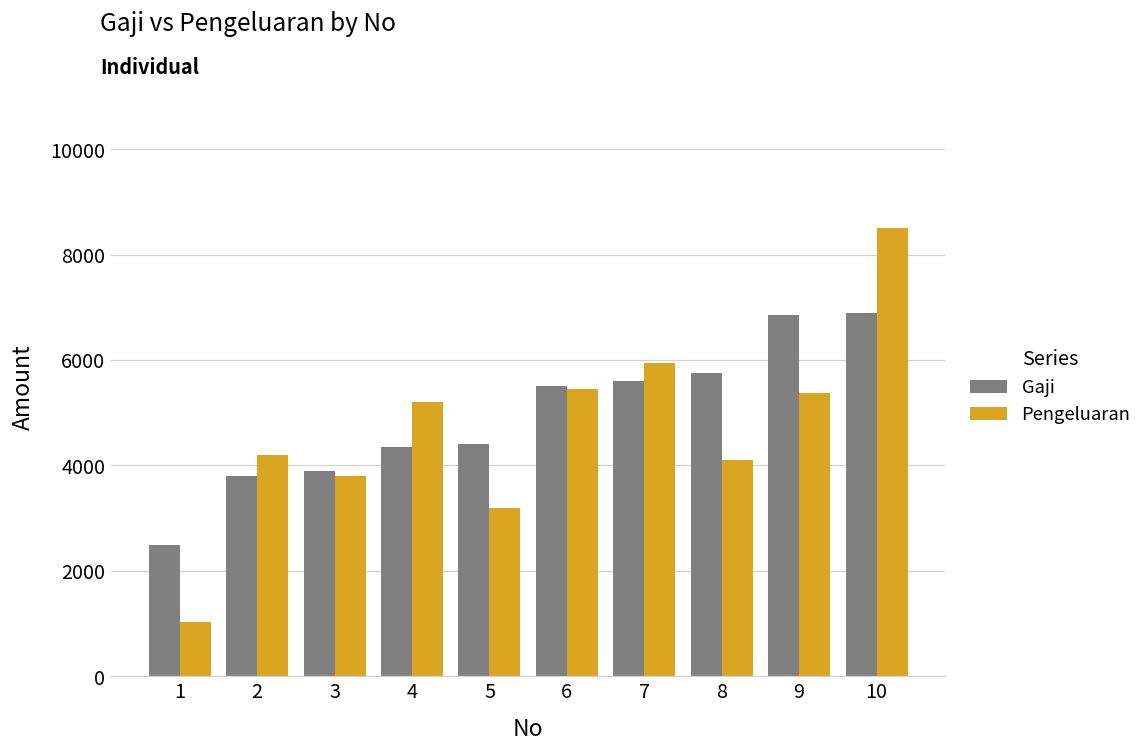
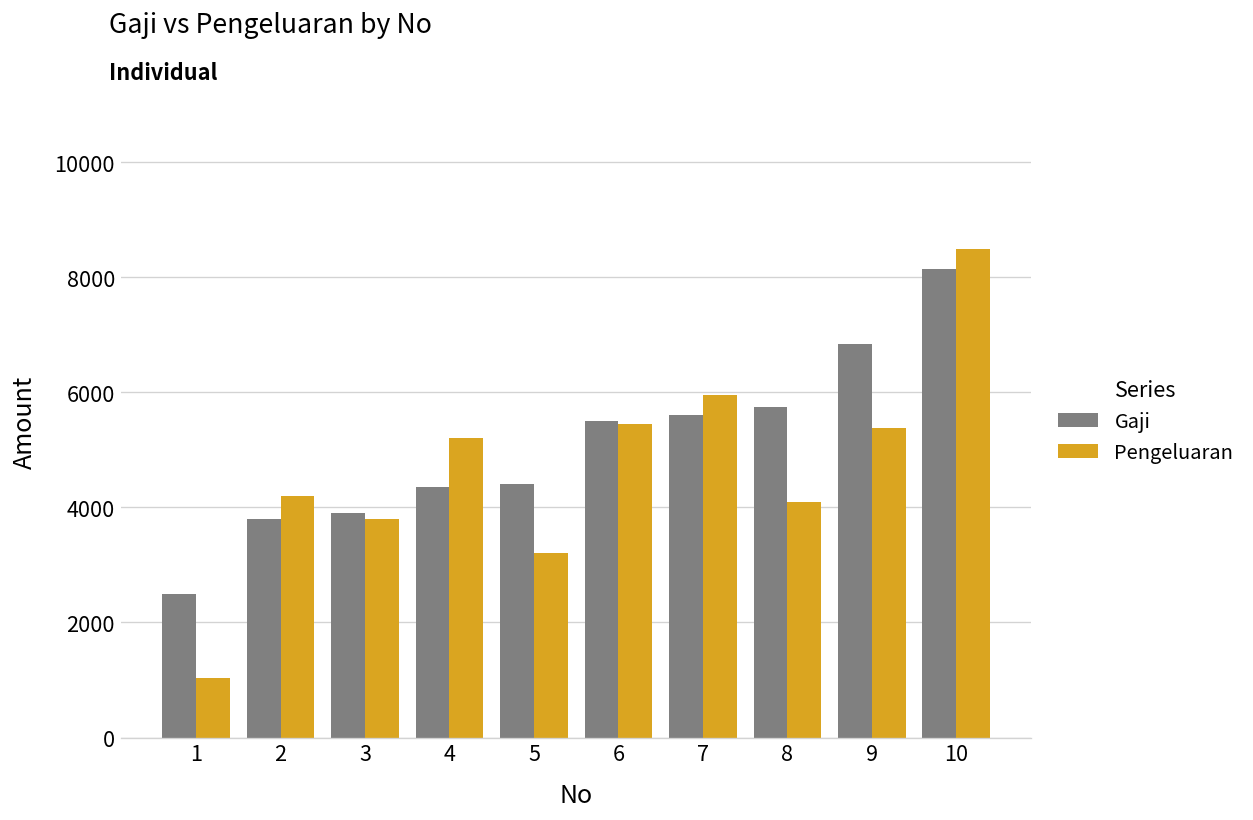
Gaji, 10: 6900 -> 8100
